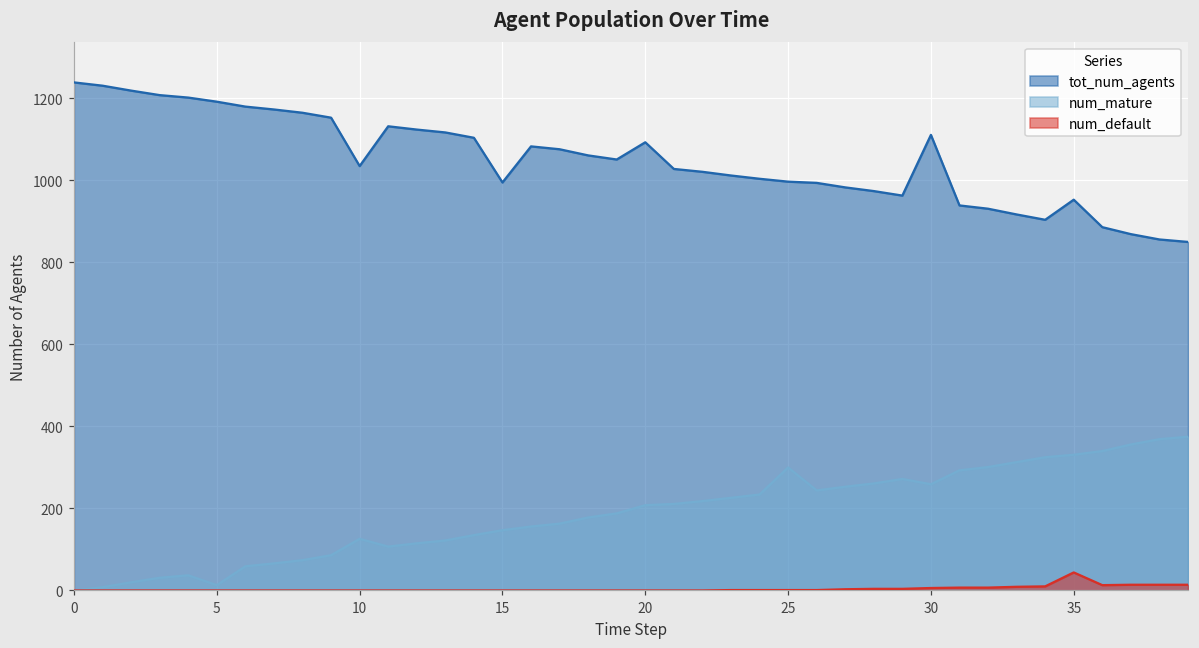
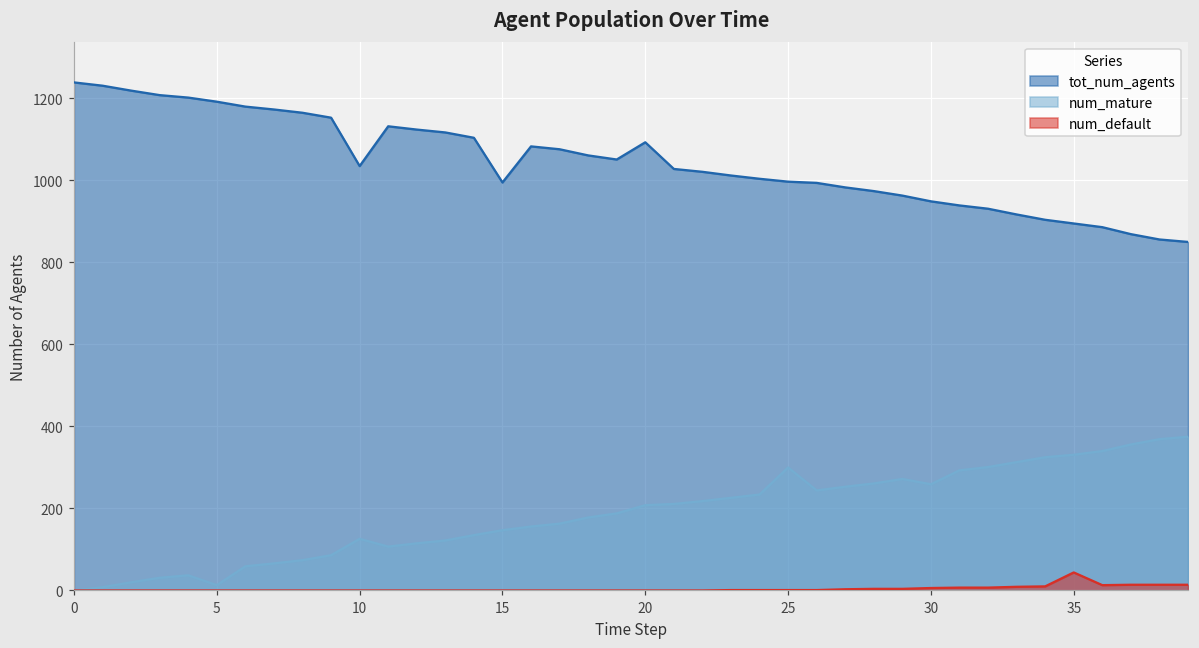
tot_num_agents, 30: 1110 -> 950
tot_num_agents, 35: 950 -> 900
